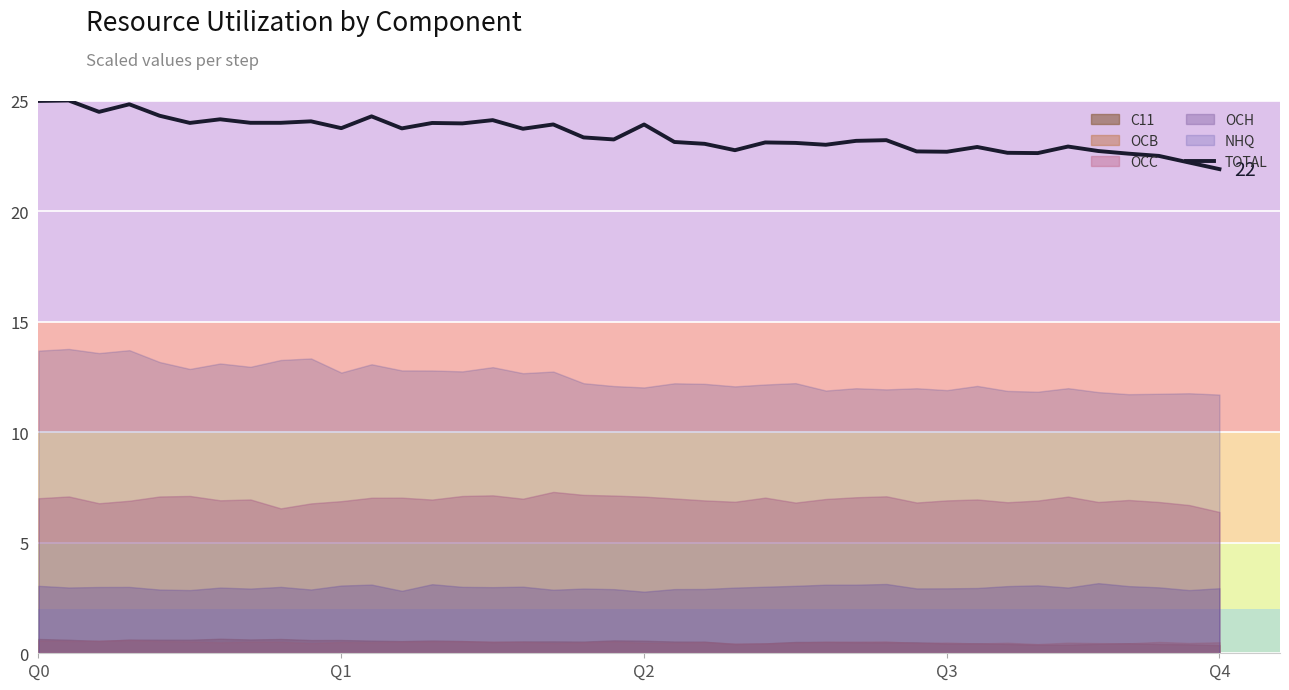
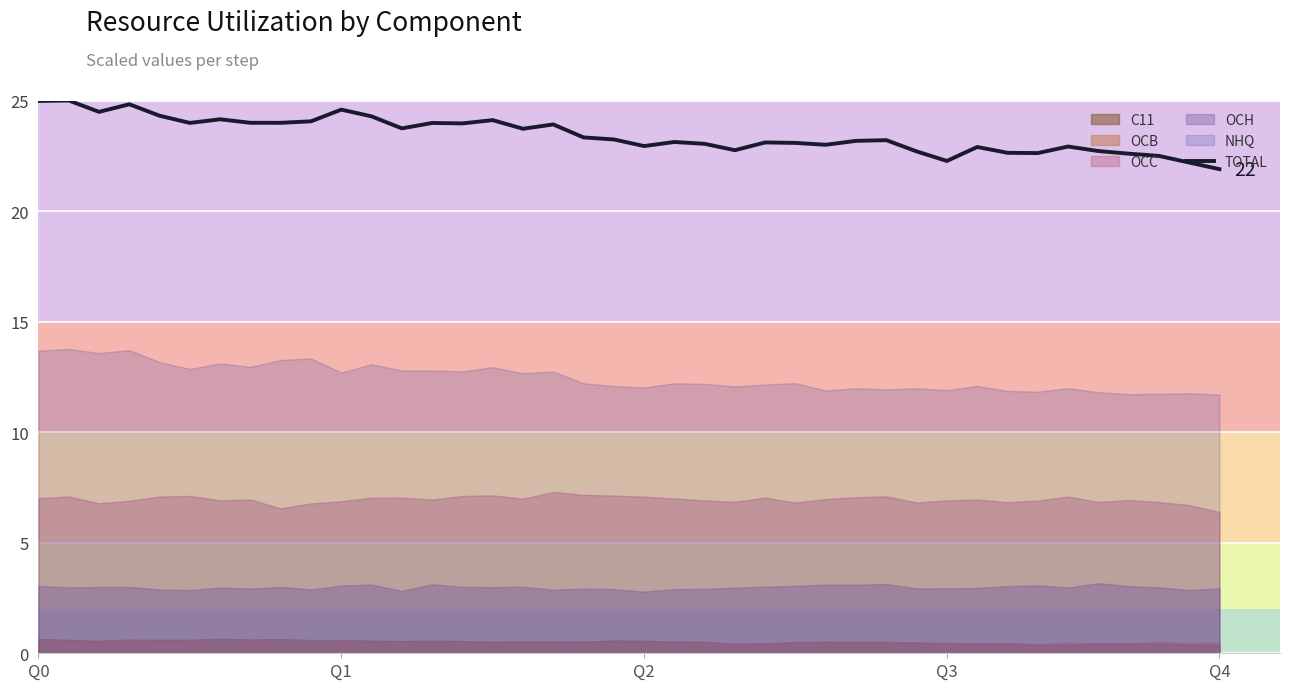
TOTAL, Q1: 23.7 -> 24.6
TOTAL, Q2: 23.9 -> 22.9
TOTAL, Q3: 22.7 -> 22.3
